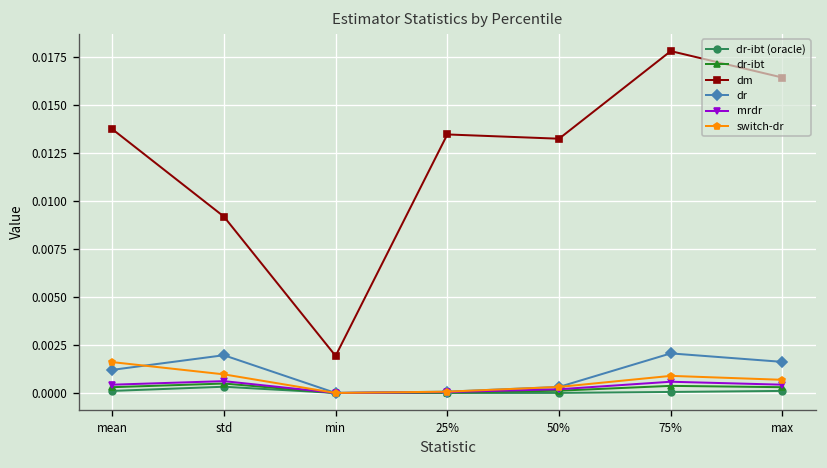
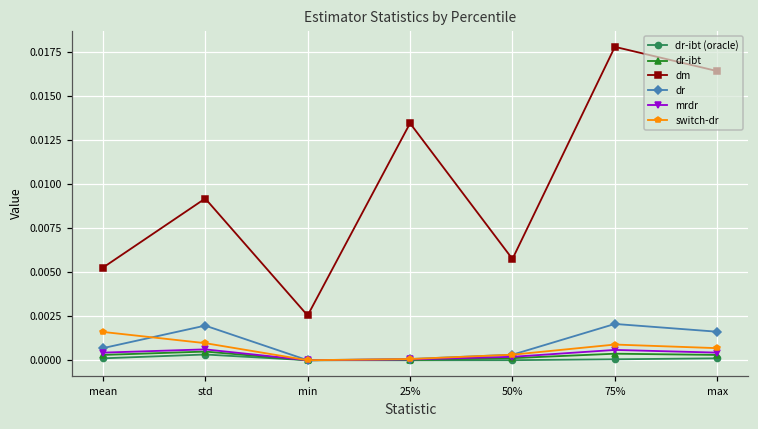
dm, mean: 0.0137 -> 0.0053
dr, mean: 0.0012 -> 0.0007
dm, min: 0.0019 -> 0.0025
dm, 50%: 0.0132 -> 0.0057
